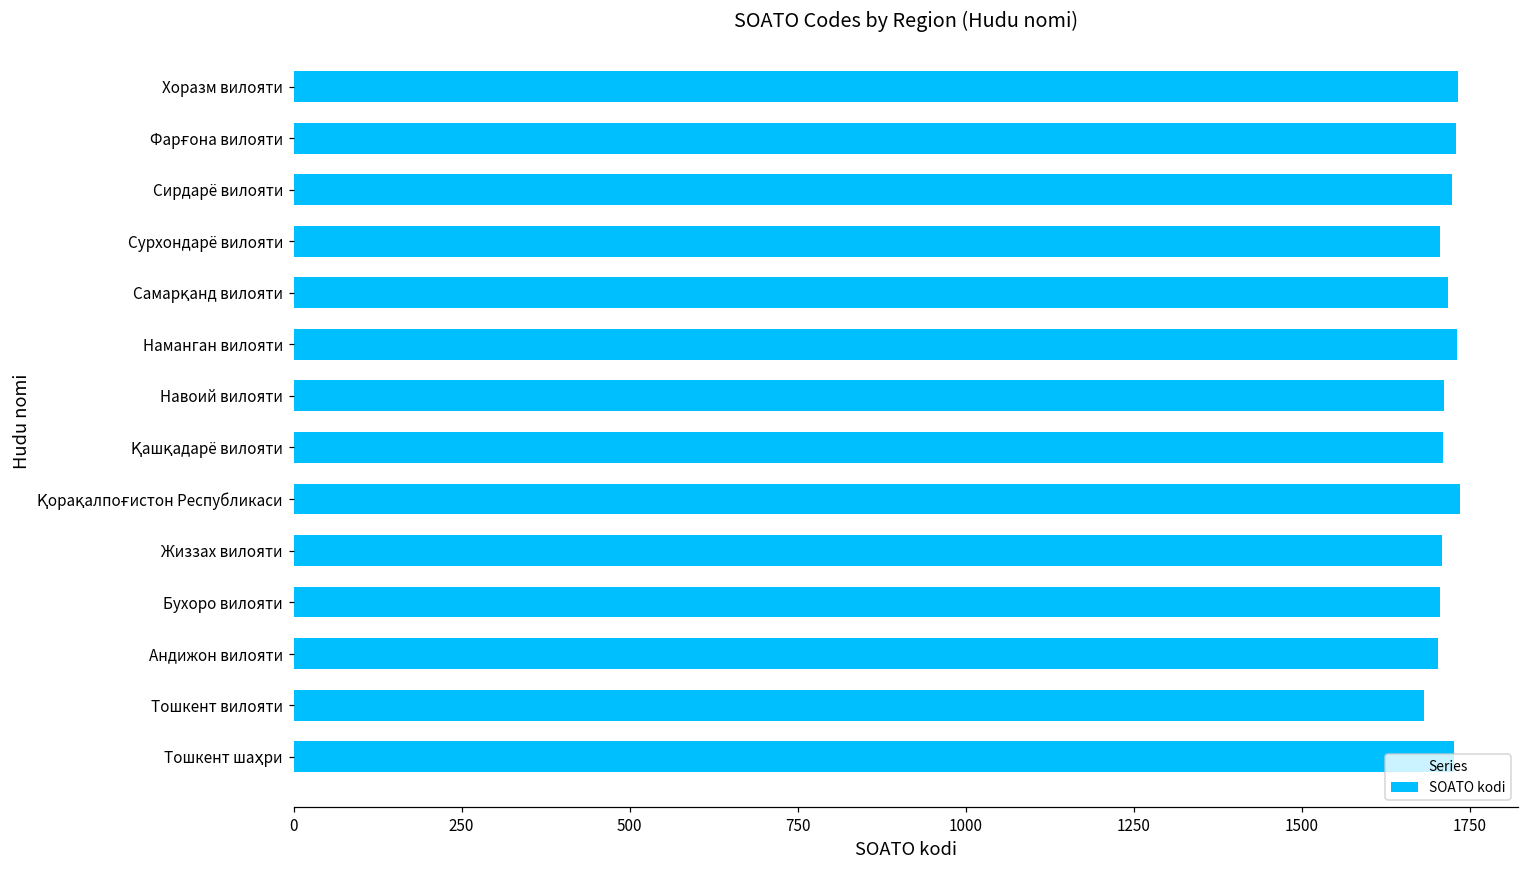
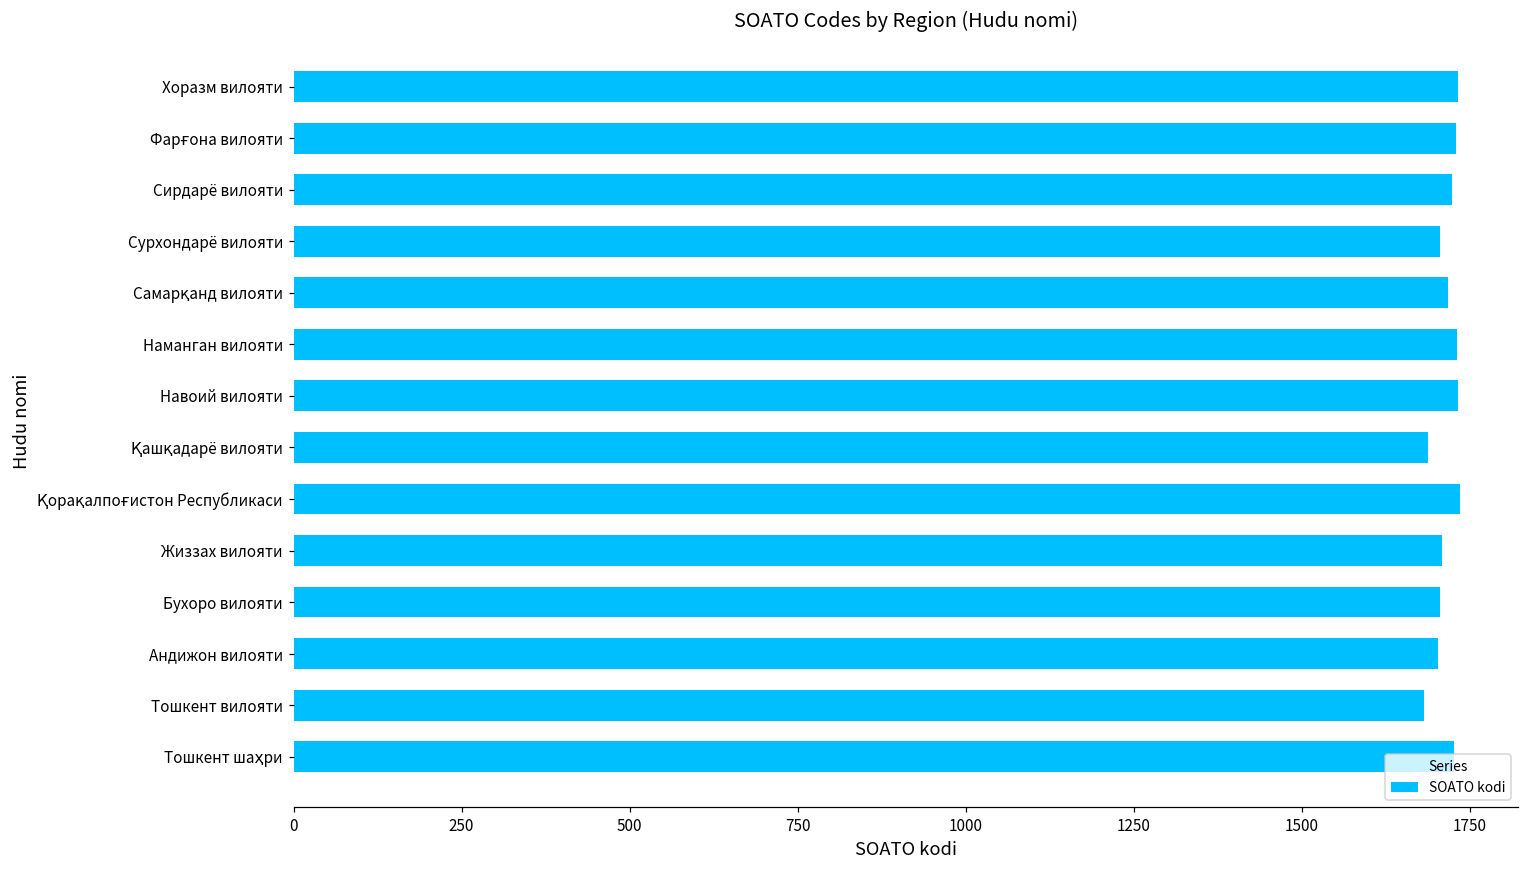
Навоий вилояти: 1710 -> 1730
Қашқадарё вилояти: 1710 -> 1690
